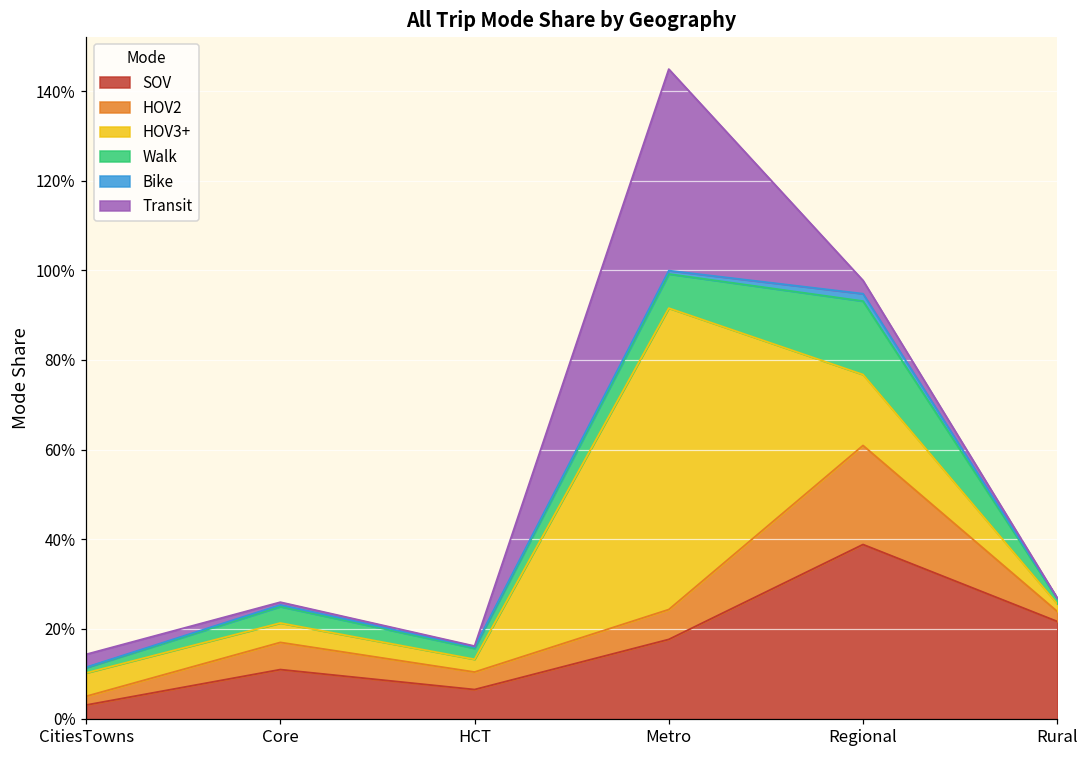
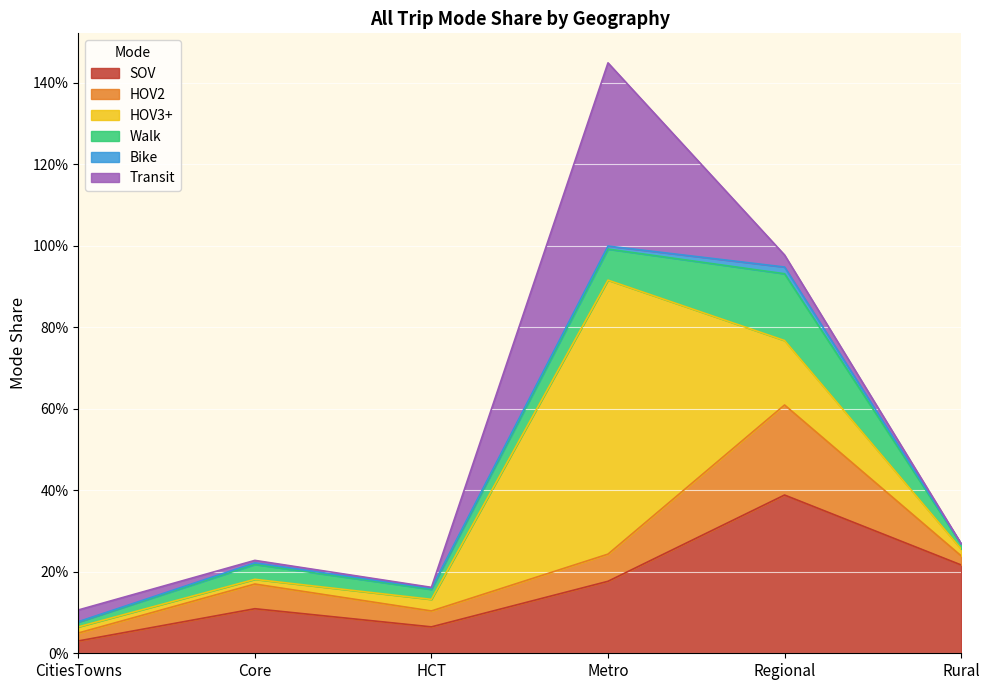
HOV3+, CitiesTowns: 5% -> 1%
HOV3+, Core: 4% -> 1%
